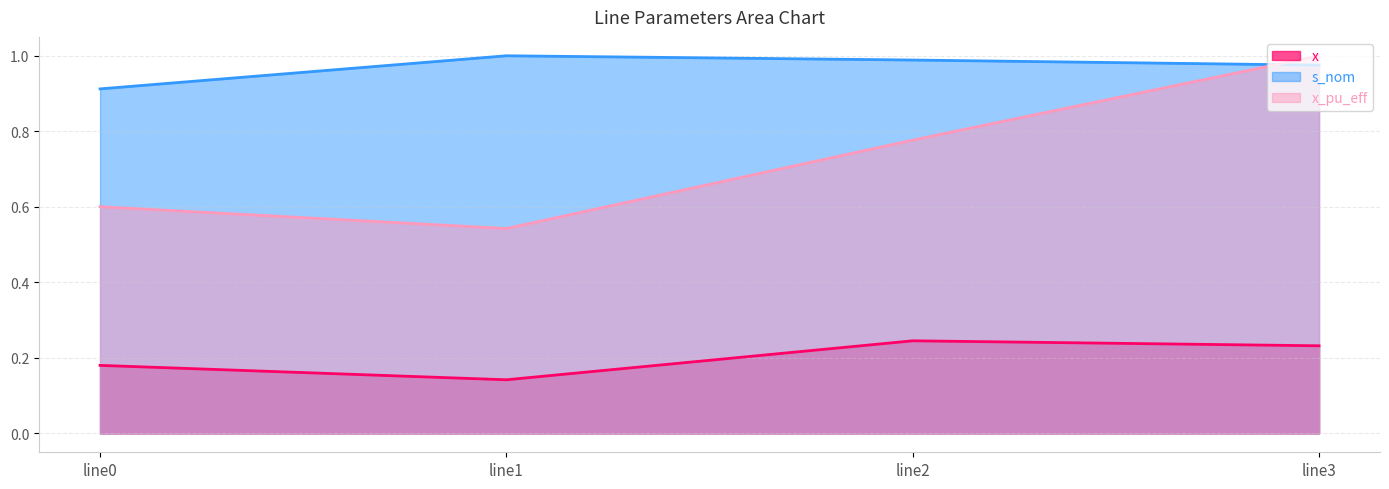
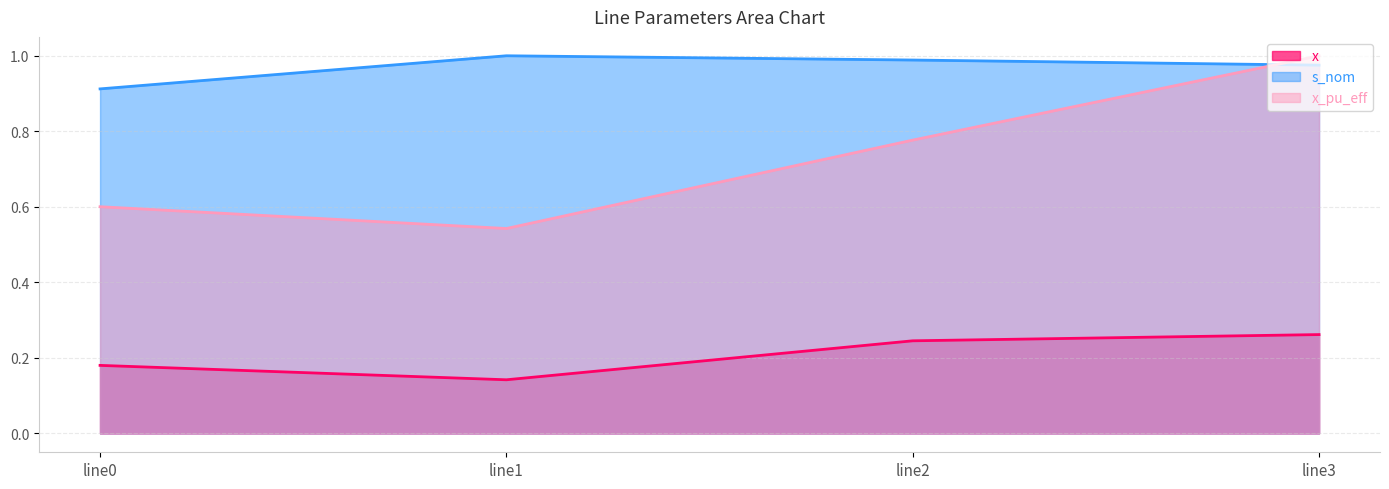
x, line3: 0.23 -> 0.26
